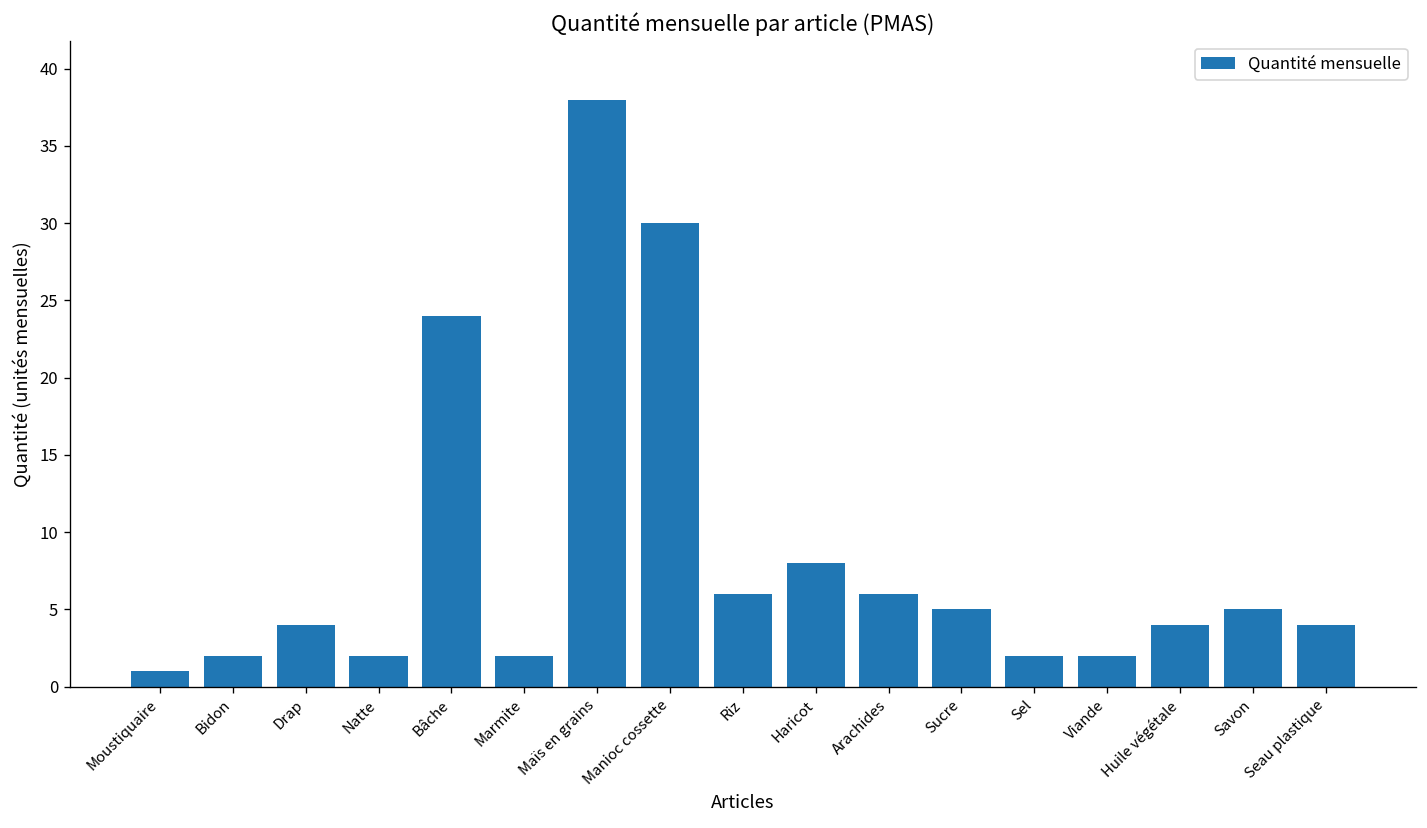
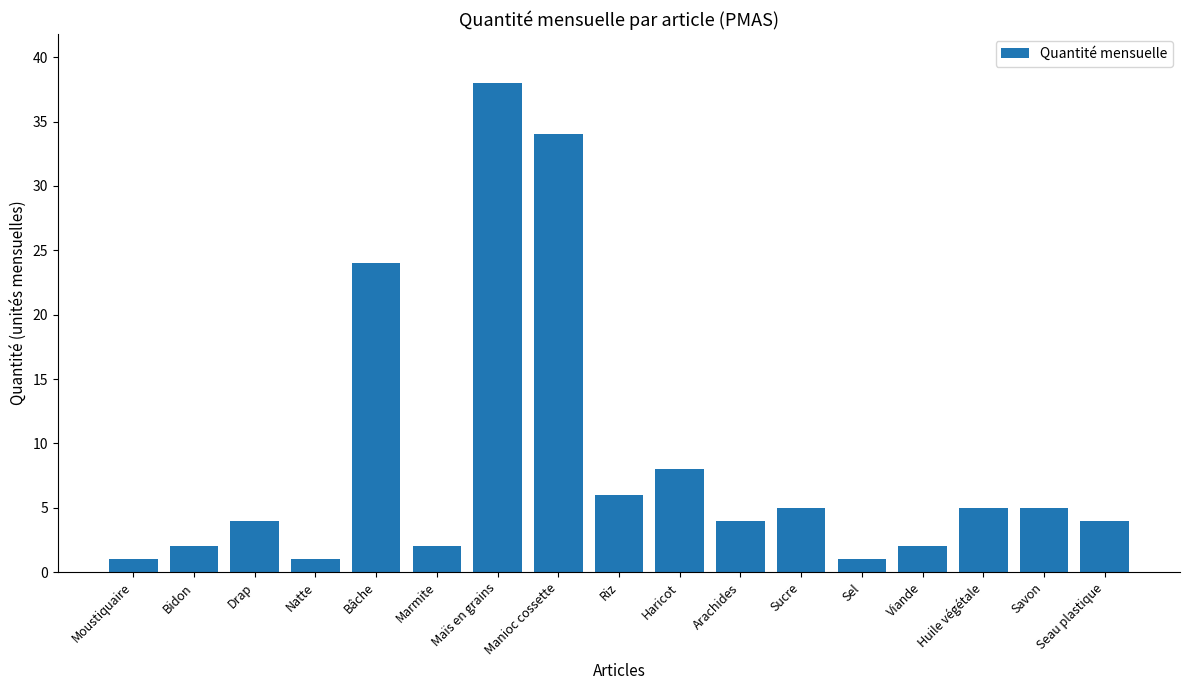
Natte: 2 -> 1
Manioc cossette: 30 -> 34
Arachides: 6 -> 4
Sel: 2 -> 1
Huile végétale: 4 -> 5
